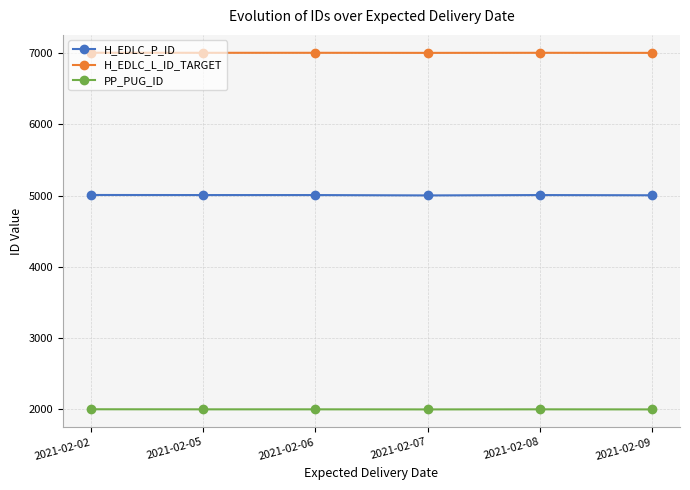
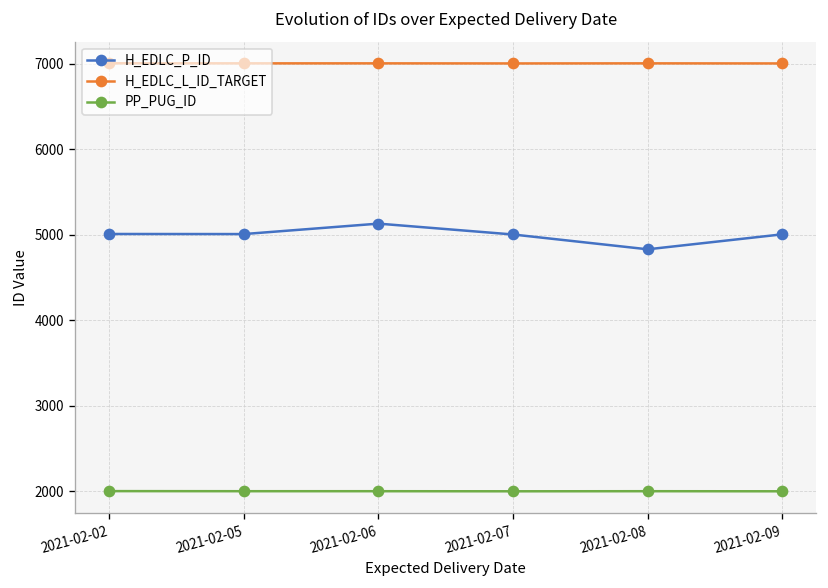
H_EDLC_P_ID, 2021-02-06: 5000 -> 5100
H_EDLC_P_ID, 2021-02-08: 5000 -> 4800
